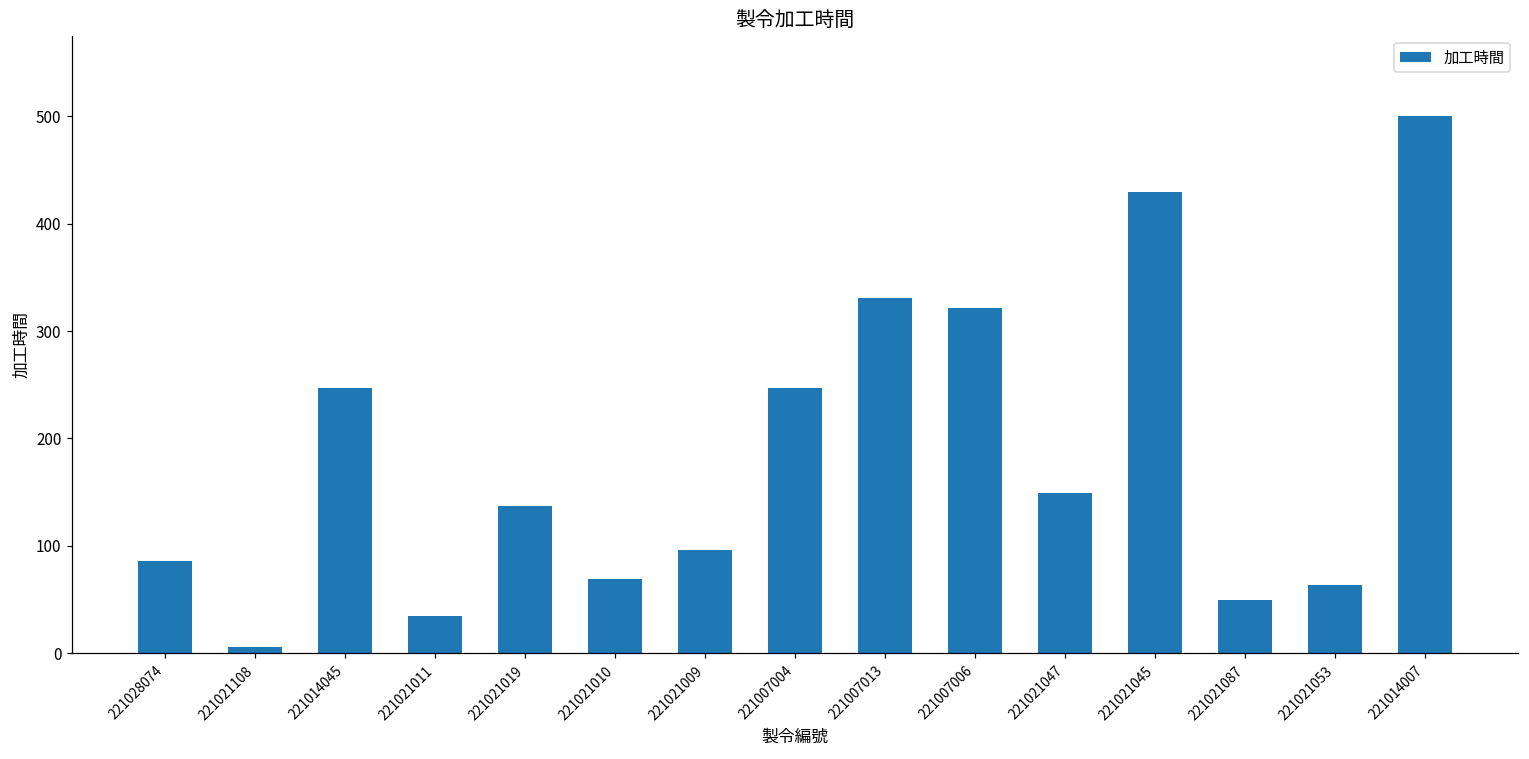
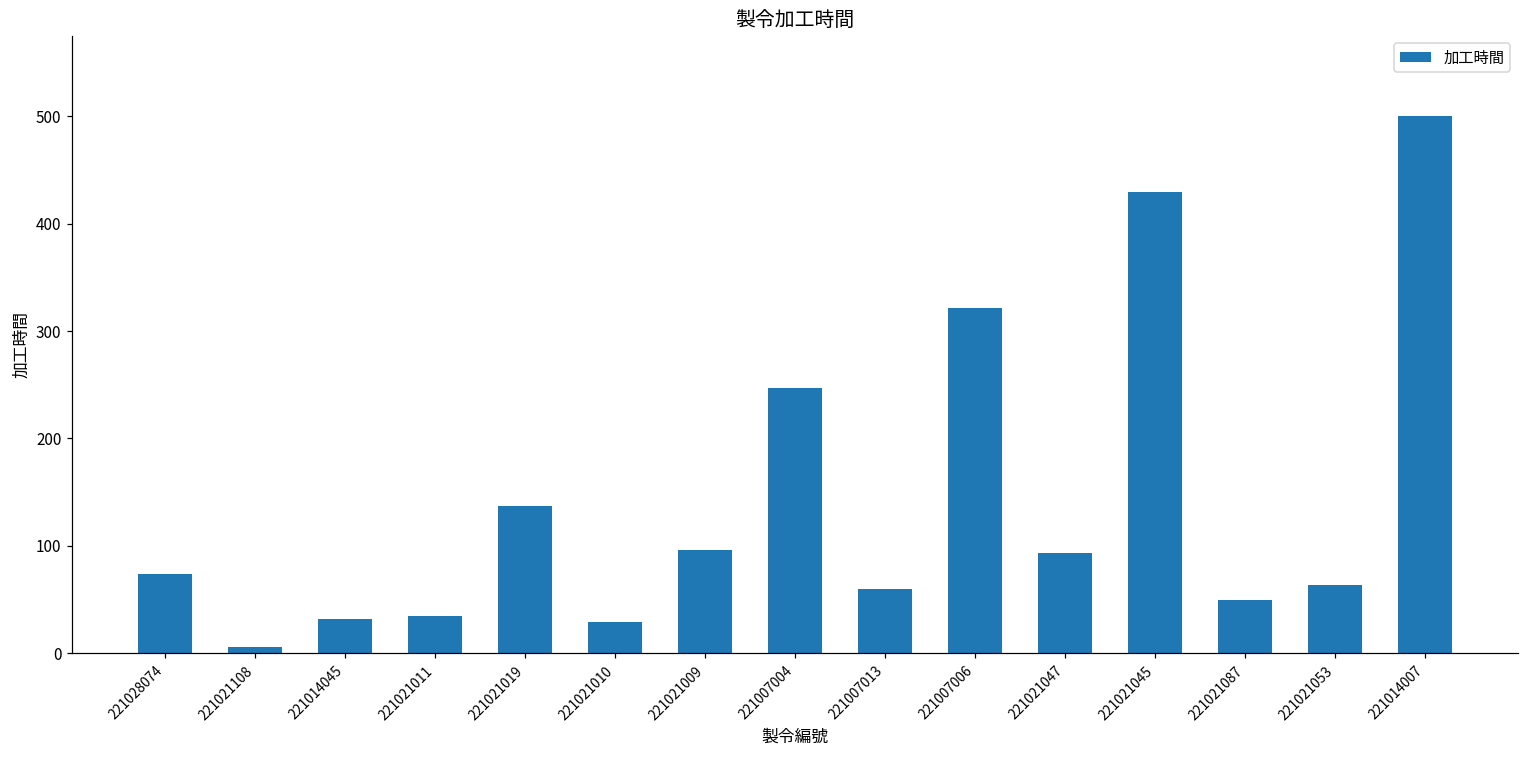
221028074: 90 -> 70
221014045: 250 -> 30
221021010: 70 -> 30
221007013: 330 -> 60
221021047: 150 -> 90
